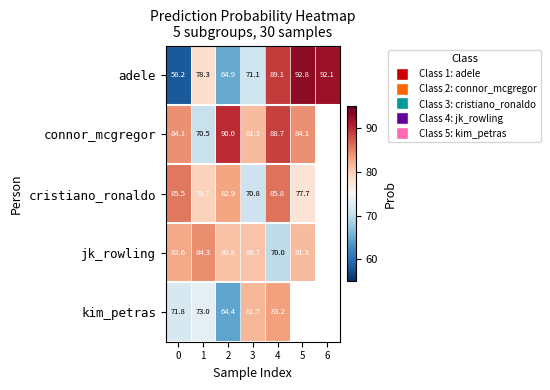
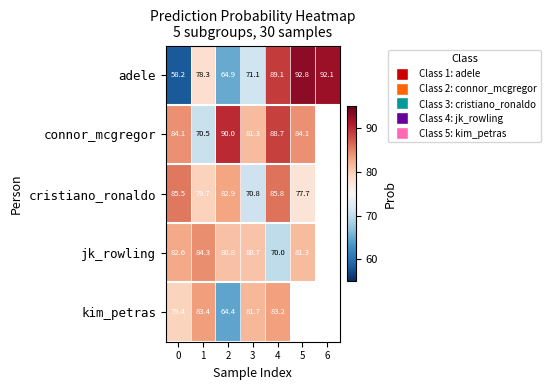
kim_petras, 0: 71.8 -> 79.4
kim_petras, 1: 73.0 -> 83.4
